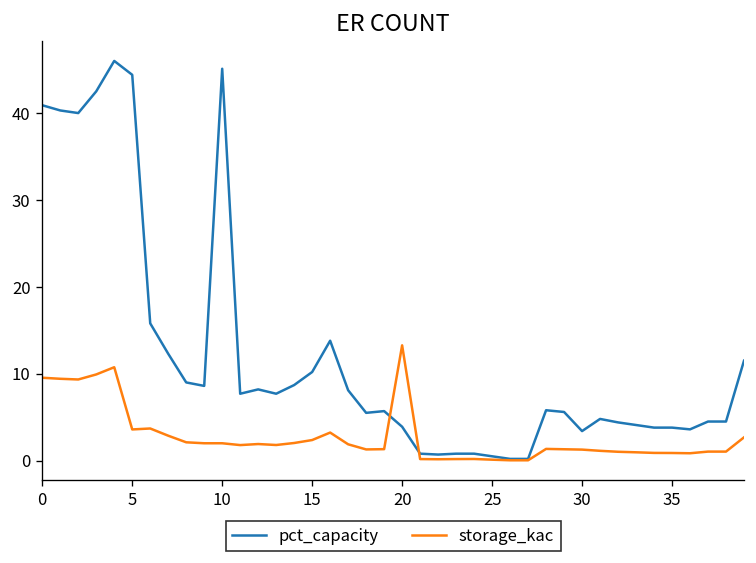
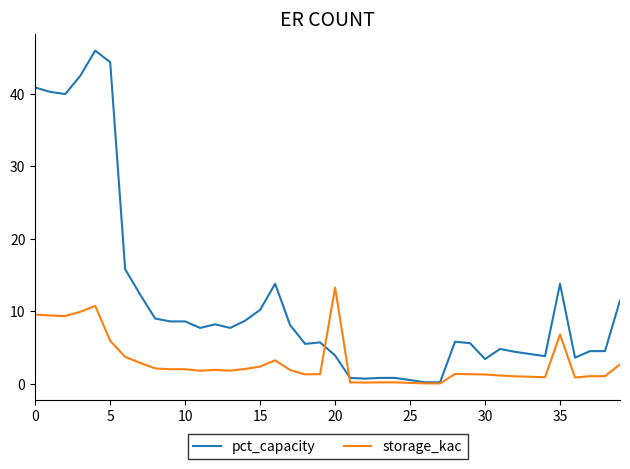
storage_kac, 5: 4 -> 6
pct_capacity, 10: 45 -> 9
pct_capacity, 35: 4 -> 14
storage_kac, 35: 1 -> 7
